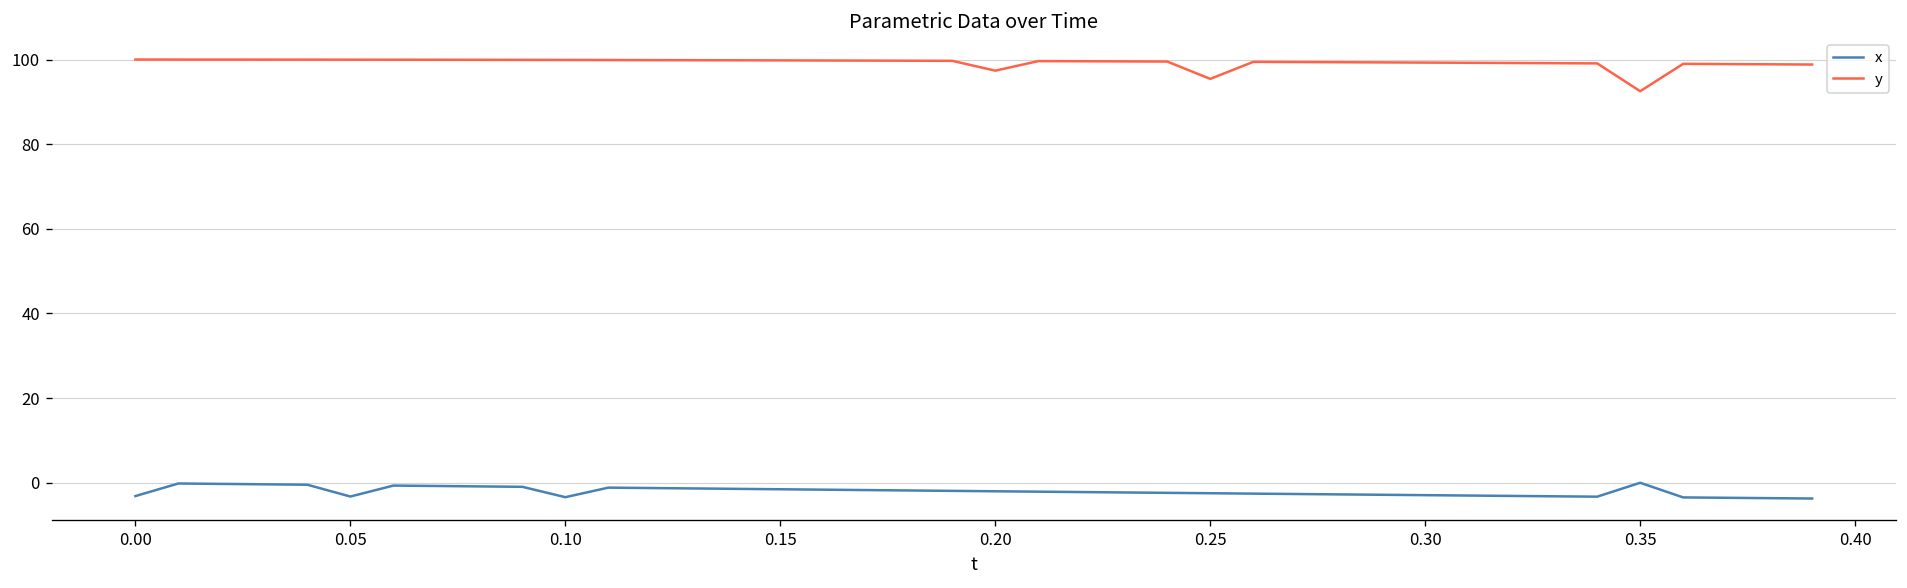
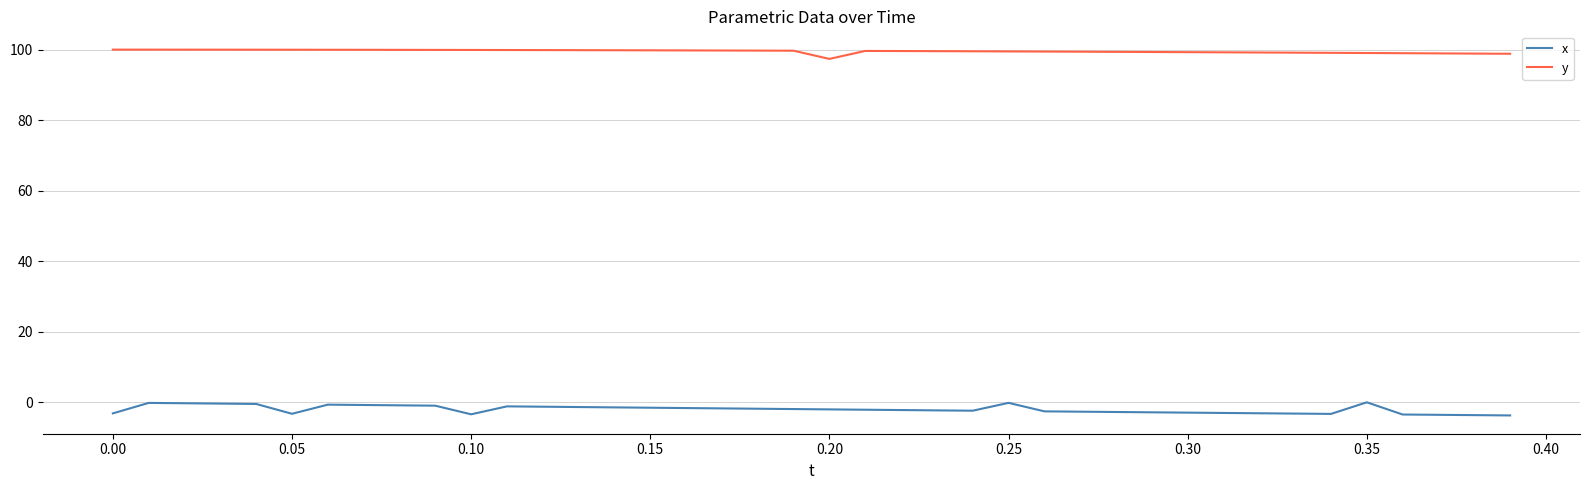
x, 0.25: -3 -> 0
y, 0.25: 95 -> 99
y, 0.35: 93 -> 99
